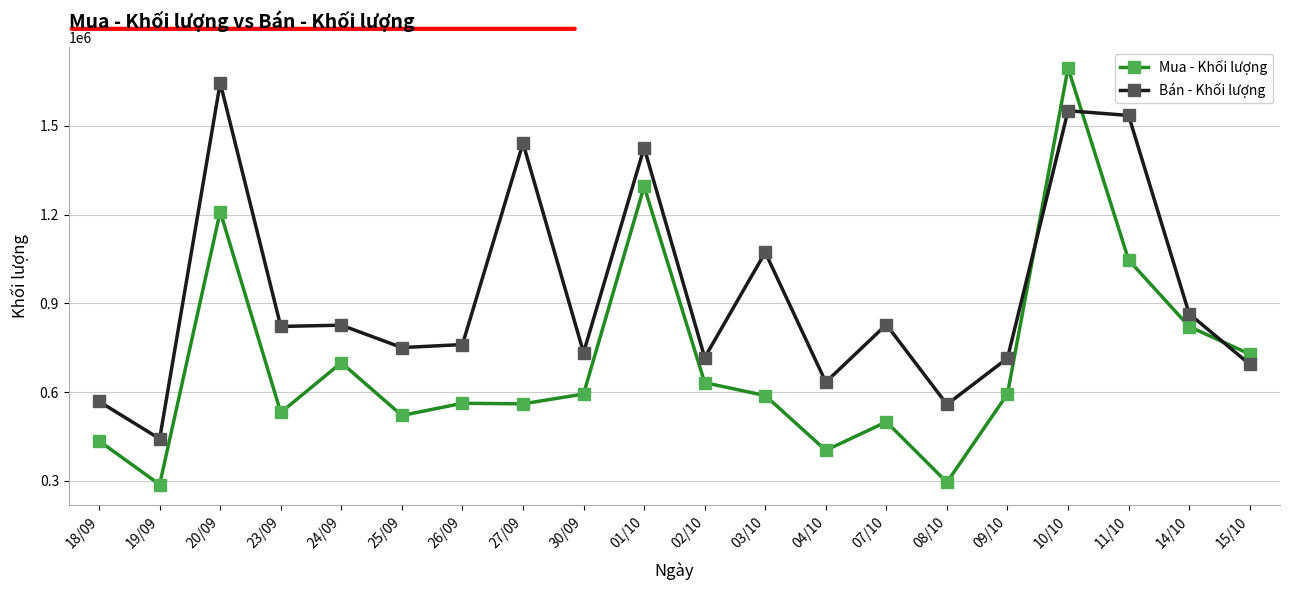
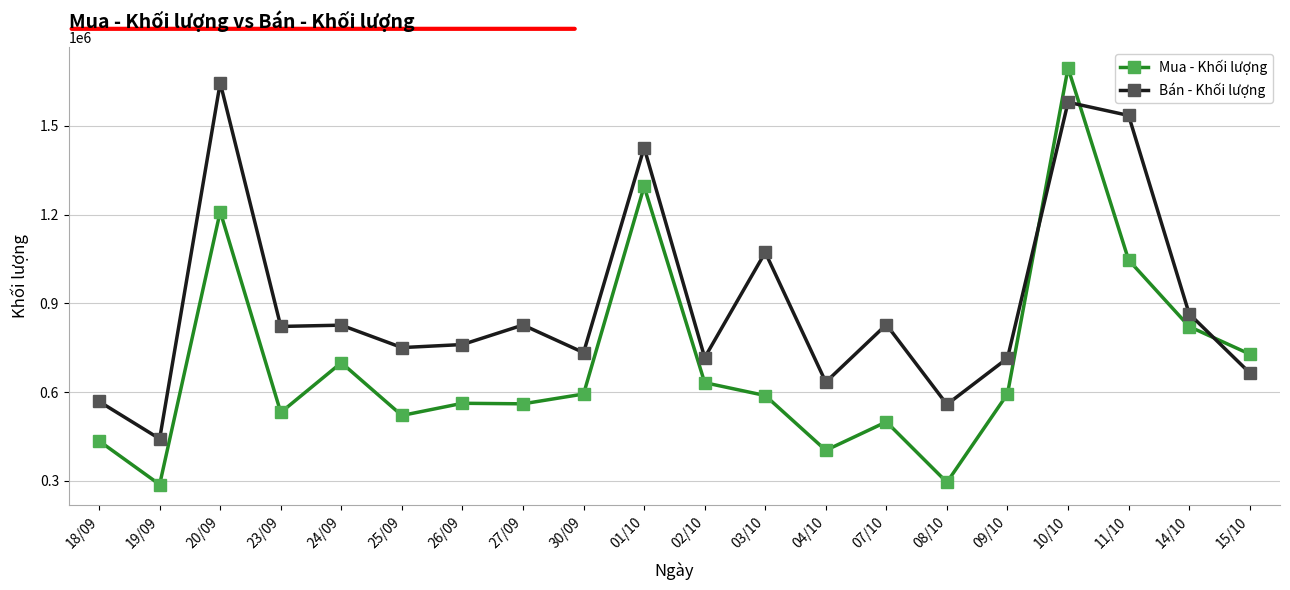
Bán - Khối lượng, 27/09: 1440000 -> 830000
Bán - Khối lượng, 10/10: 1550000 -> 1580000
Bán - Khối lượng, 15/10: 690000 -> 660000
